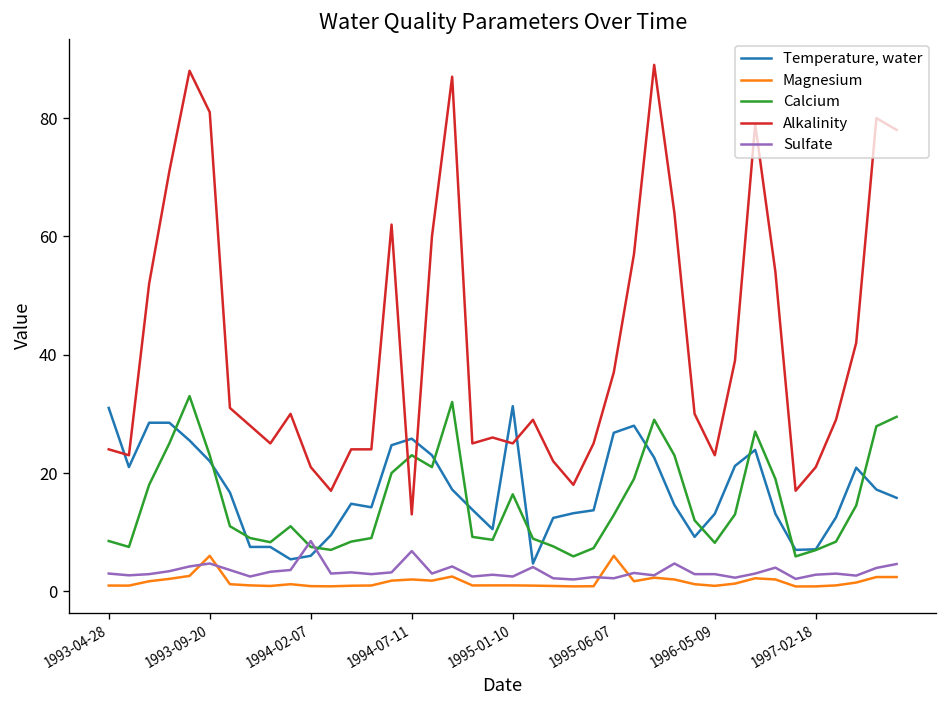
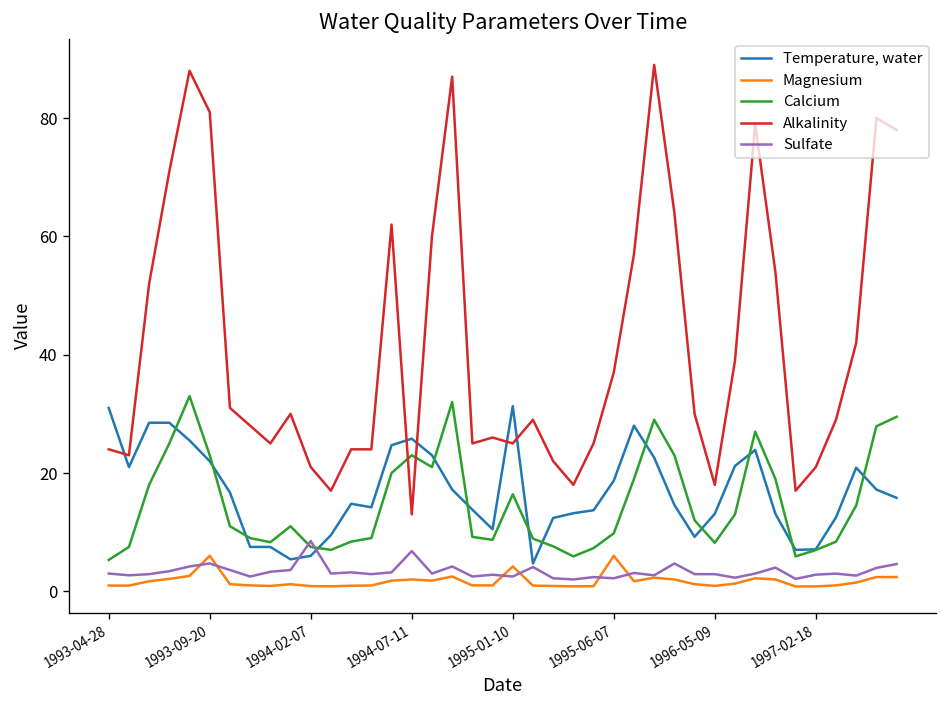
Calcium, 1993-04-28: 9 -> 5
Magnesium, 1995-01-10: 1 -> 4
Temperature, water, 1995-06-07: 27 -> 19
Calcium, 1995-06-07: 13 -> 10
Alkalinity, 1996-05-09: 23 -> 18
